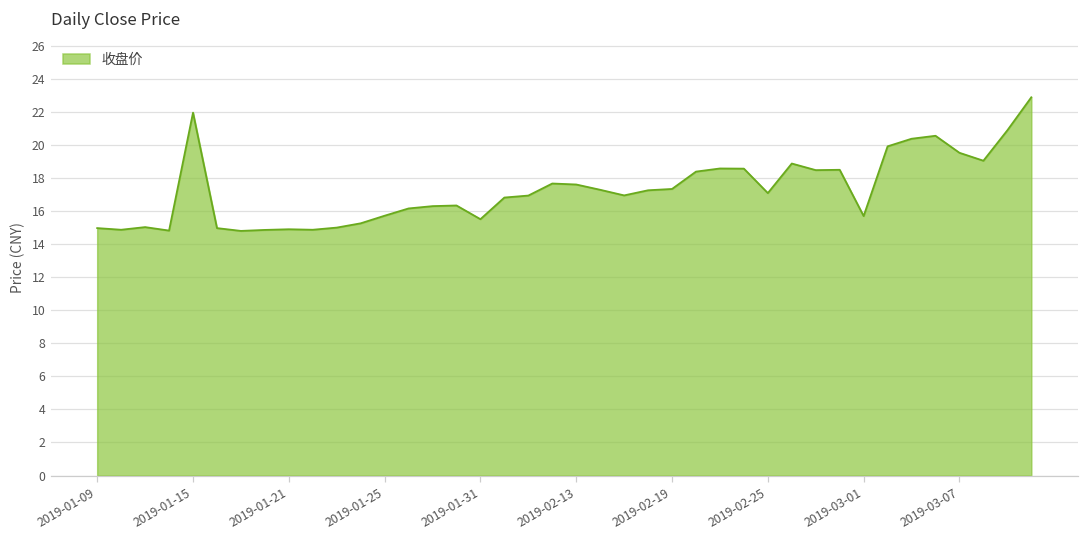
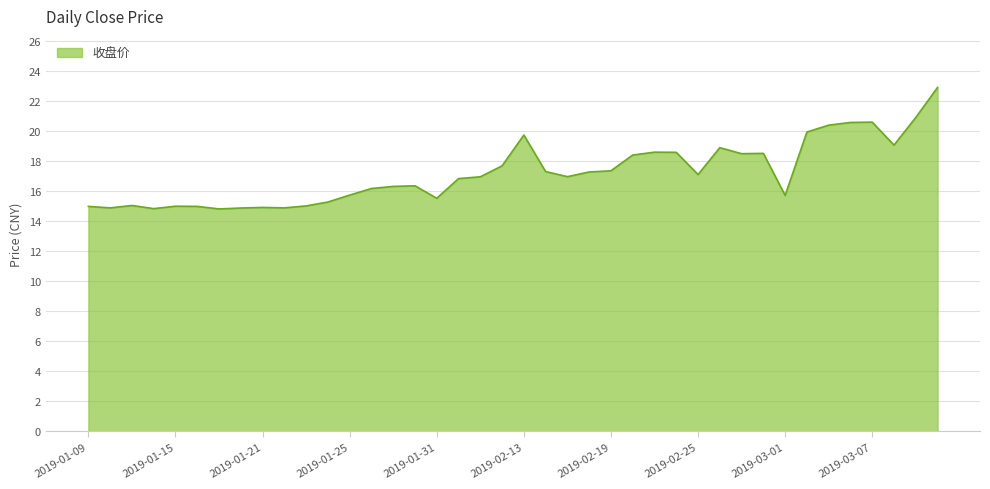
2019-01-15: 22.0 -> 15.0
2019-02-13: 17.6 -> 19.7
2019-03-07: 19.5 -> 20.6
